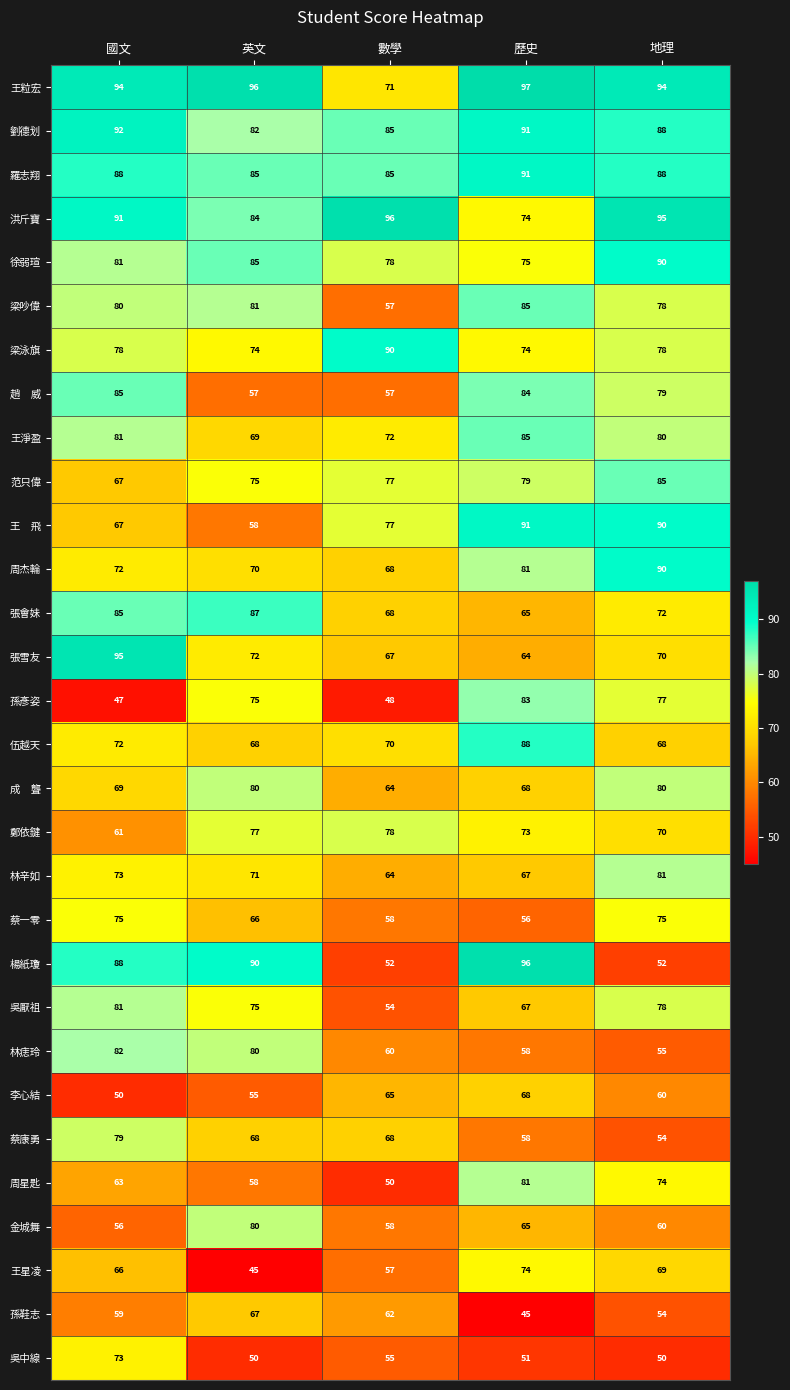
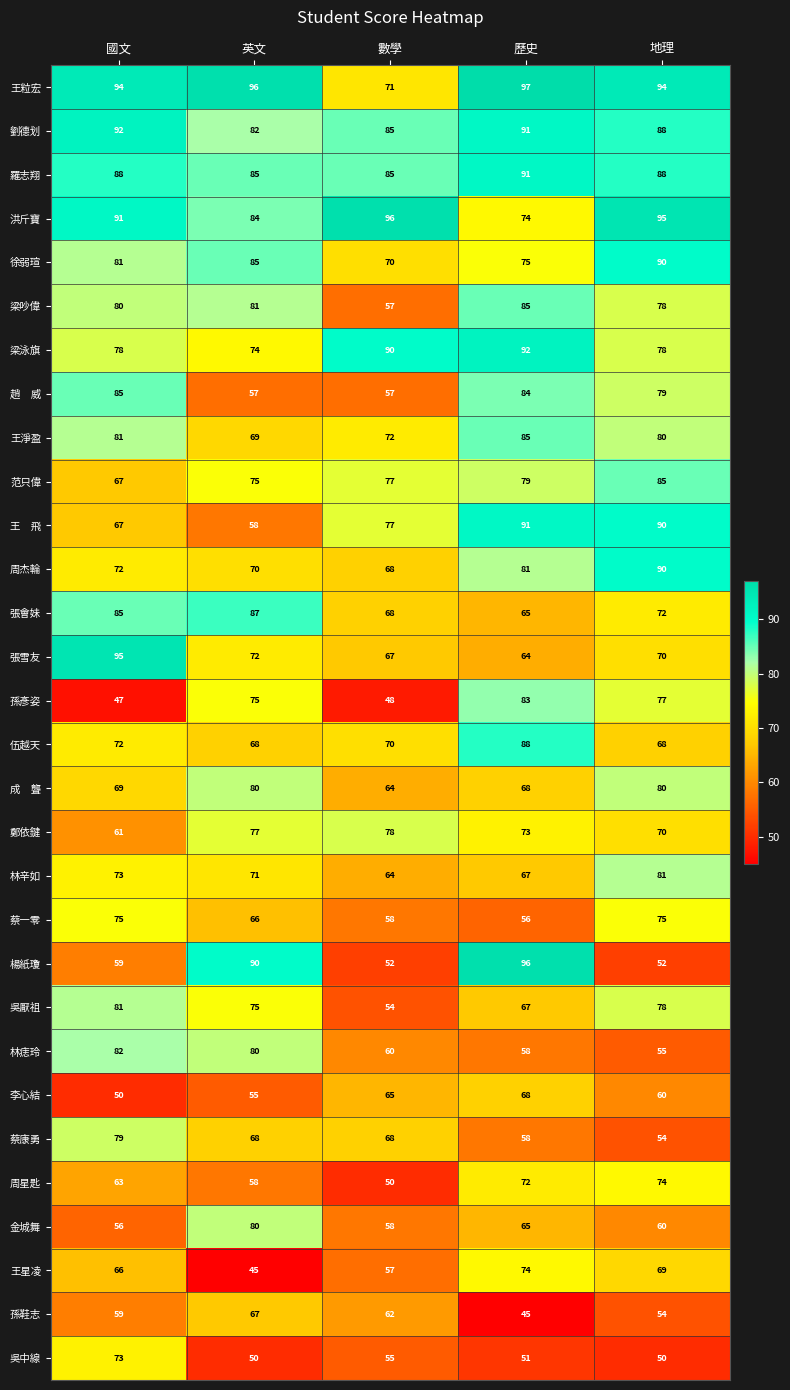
徐弱瑄, 數學: 78 -> 70
梁泳旗, 歷史: 74 -> 92
楊紙瓊, 國文: 88 -> 59
周星匙, 歷史: 81 -> 72
